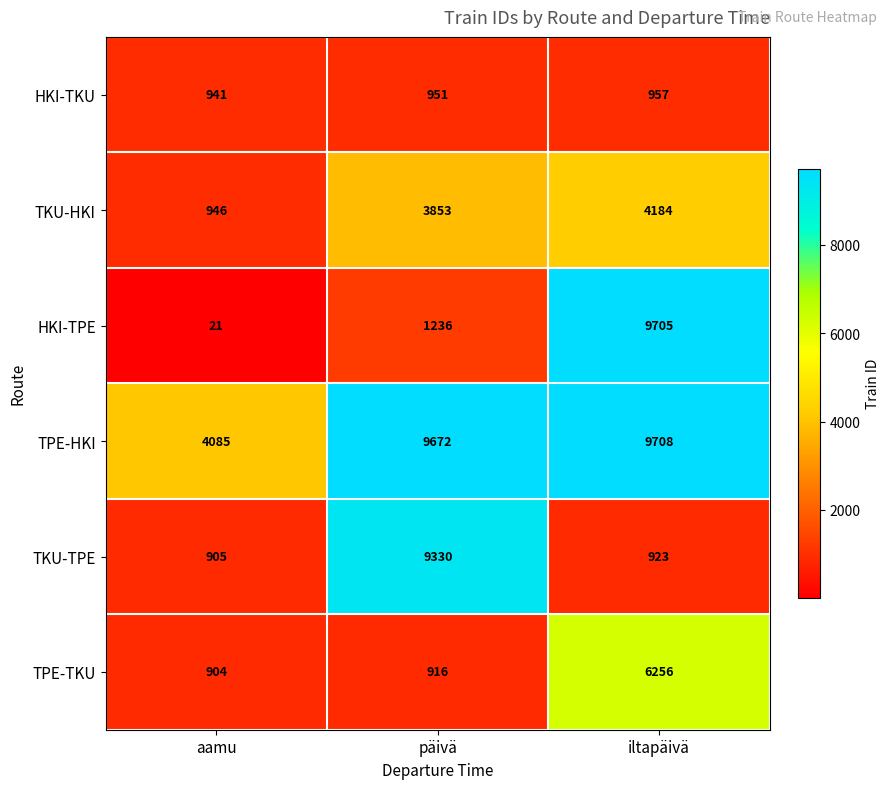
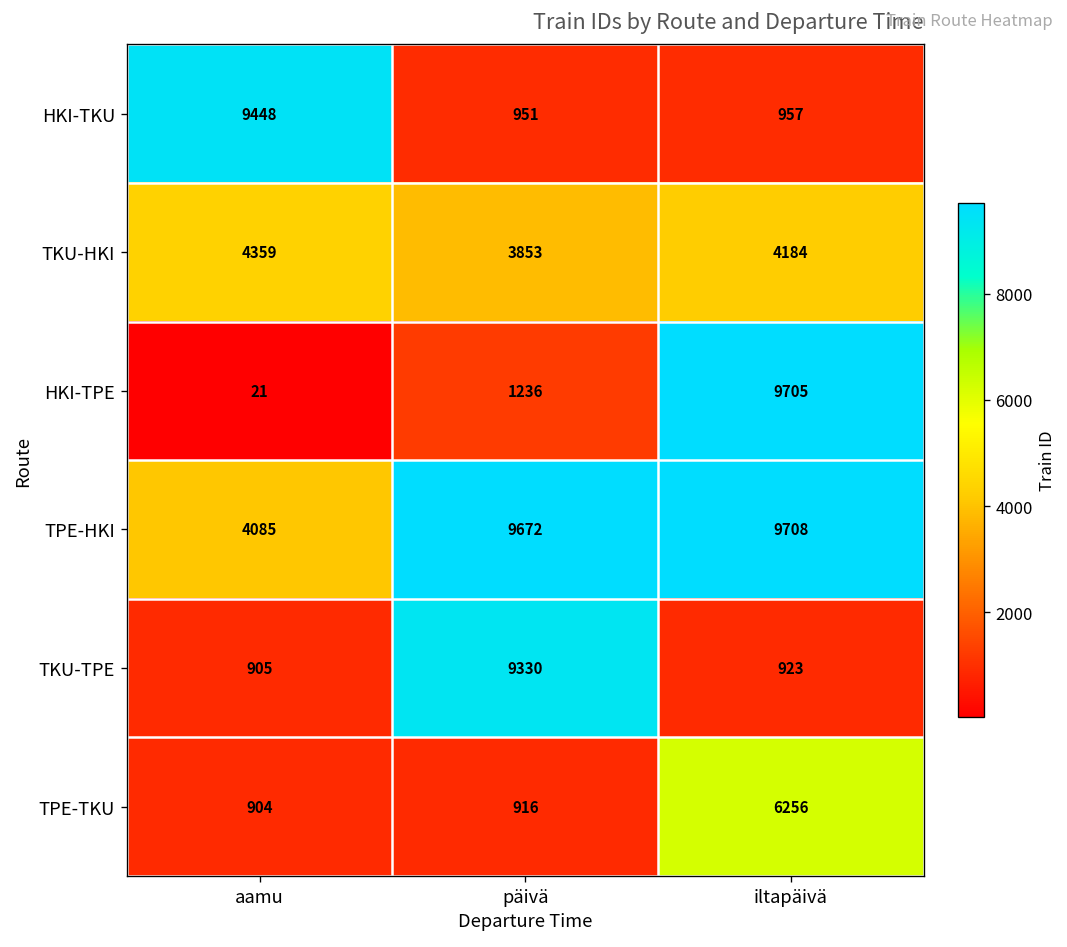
HKI-TKU, aamu: 941 -> 9448
TKU-HKI, aamu: 946 -> 4359
